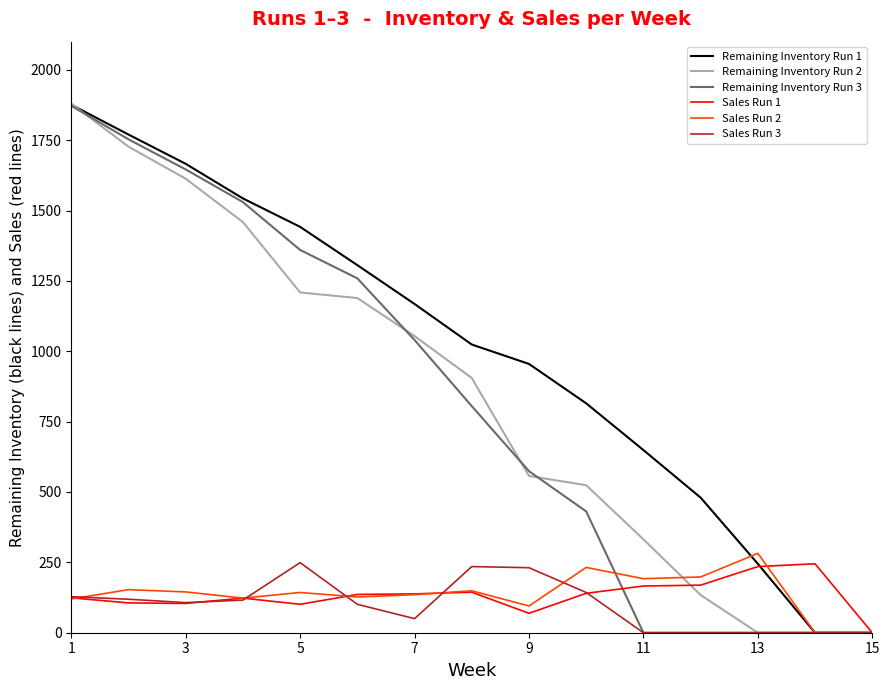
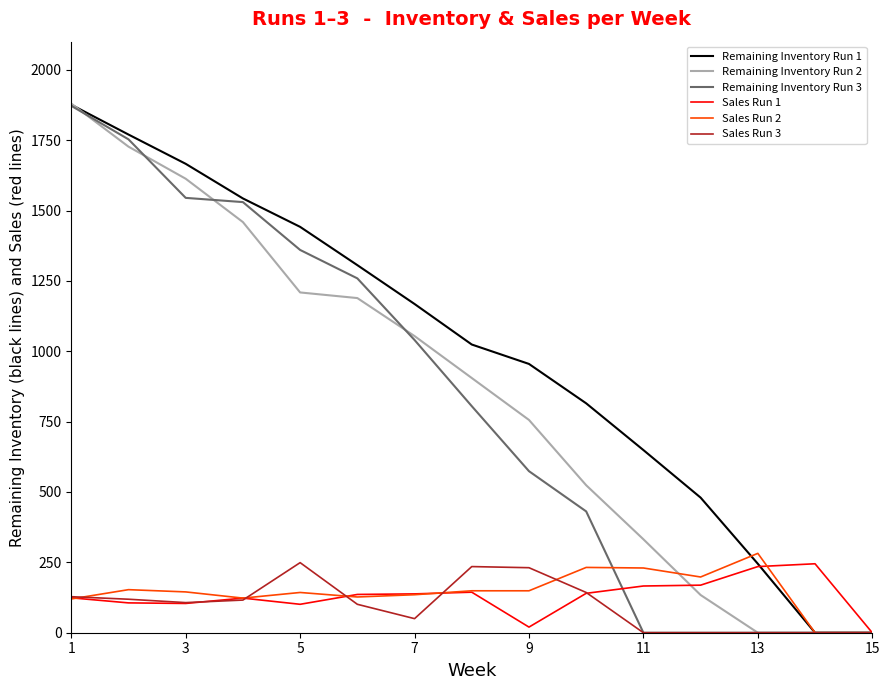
Remaining Inventory Run 3, 3: 1650 -> 1550
Remaining Inventory Run 2, 9: 560 -> 760
Sales Run 1, 9: 70 -> 20
Sales Run 2, 9: 100 -> 150
Sales Run 2, 11: 190 -> 230
